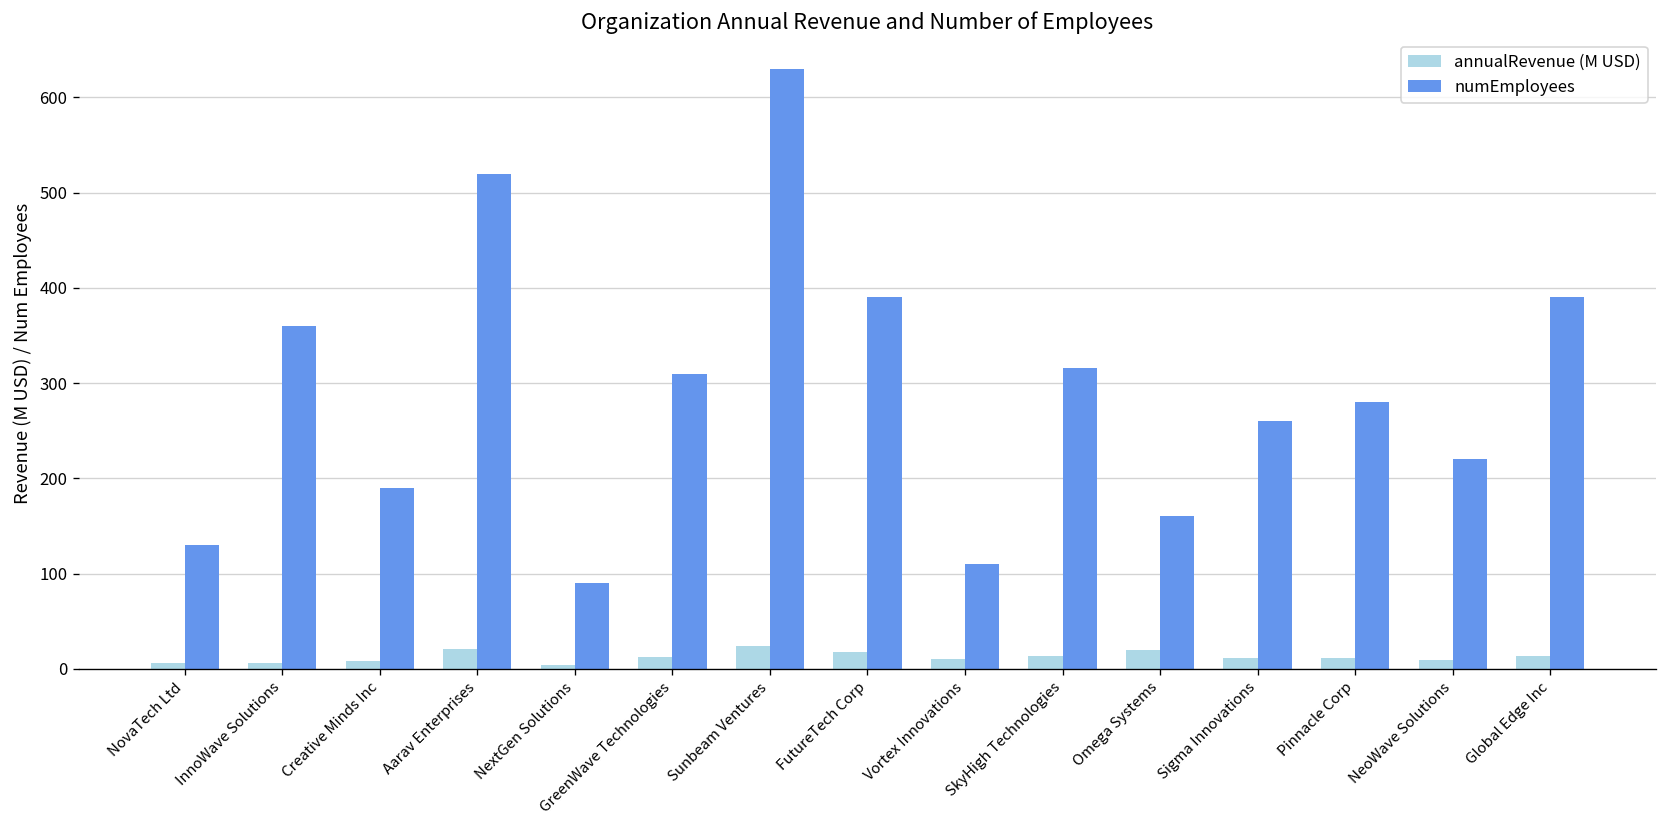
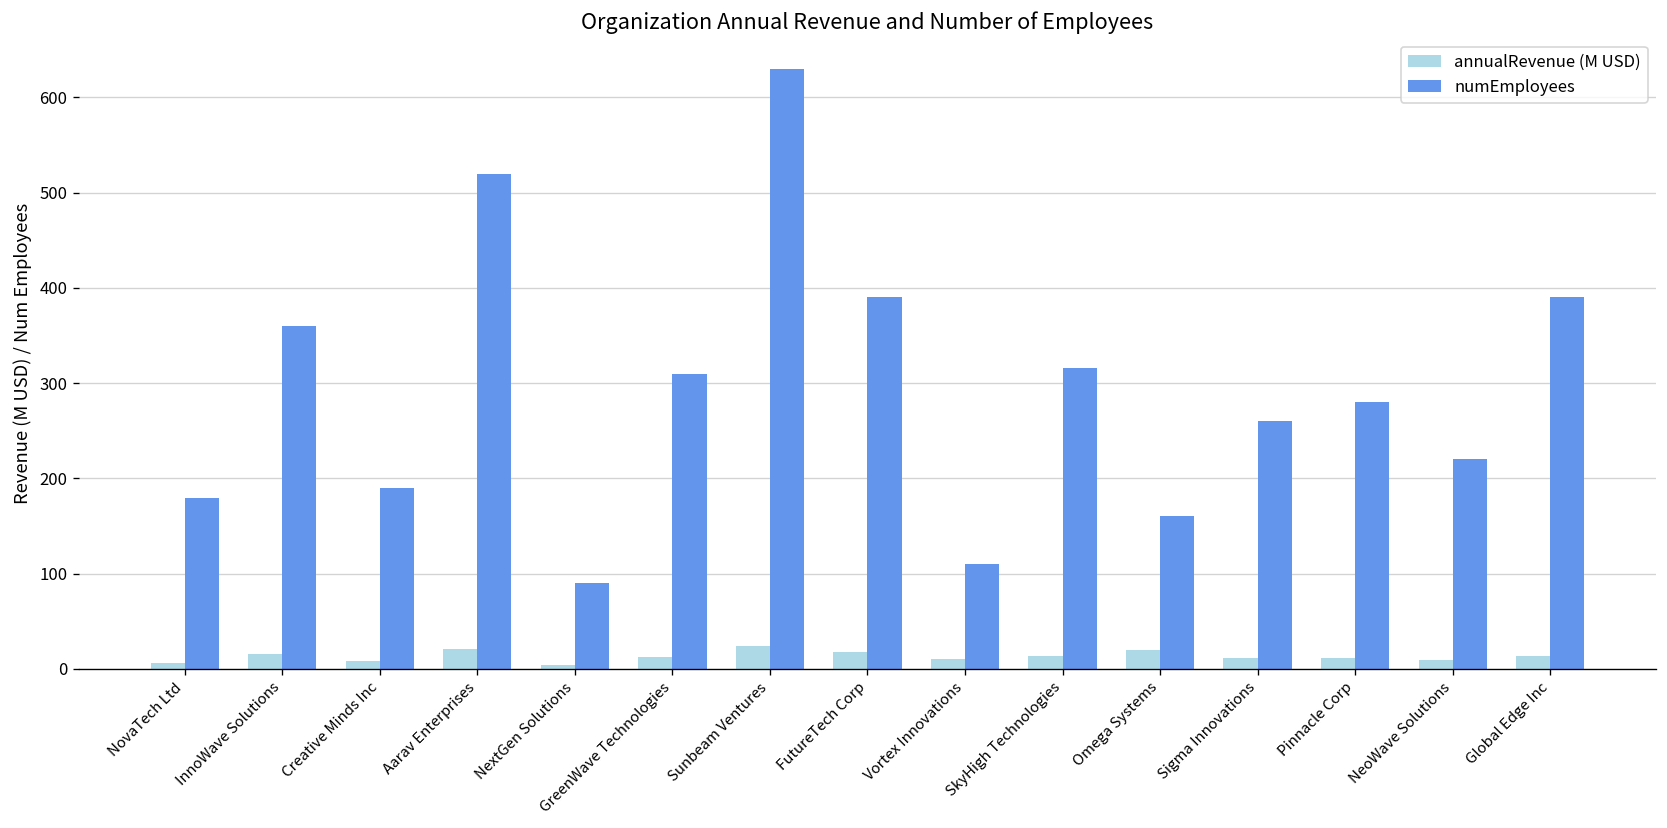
numEmployees, NovaTech Ltd: 130 -> 180
annualRevenue (M USD), InnoWave Solutions: 10 -> 20
